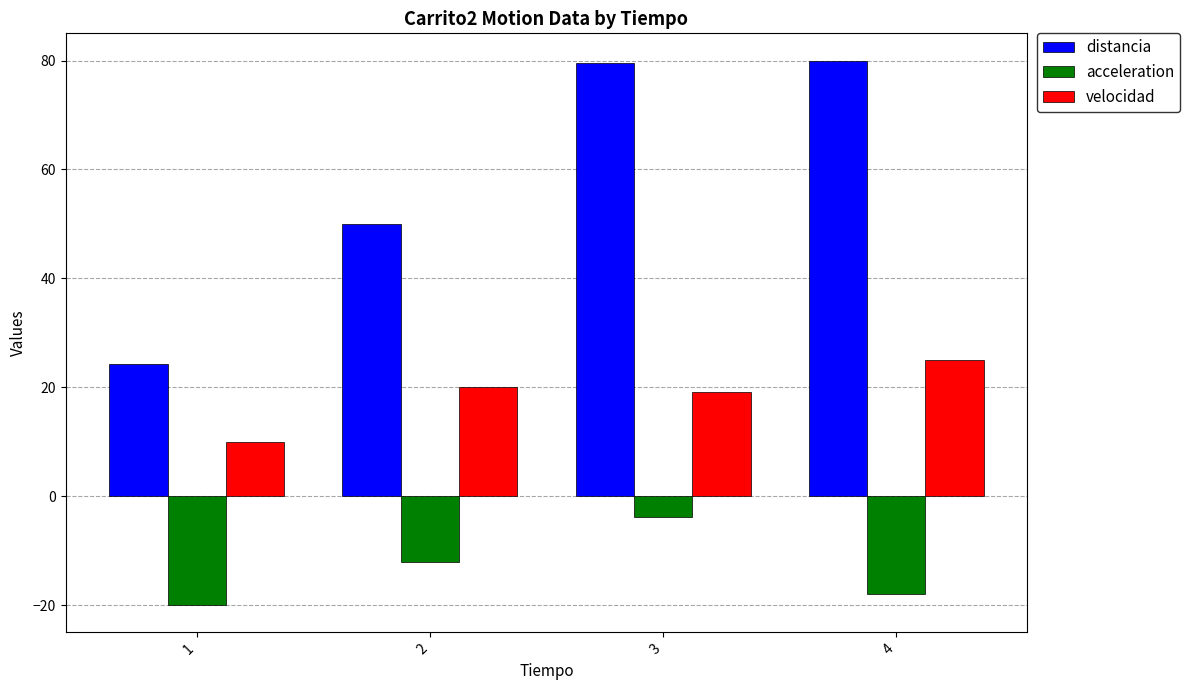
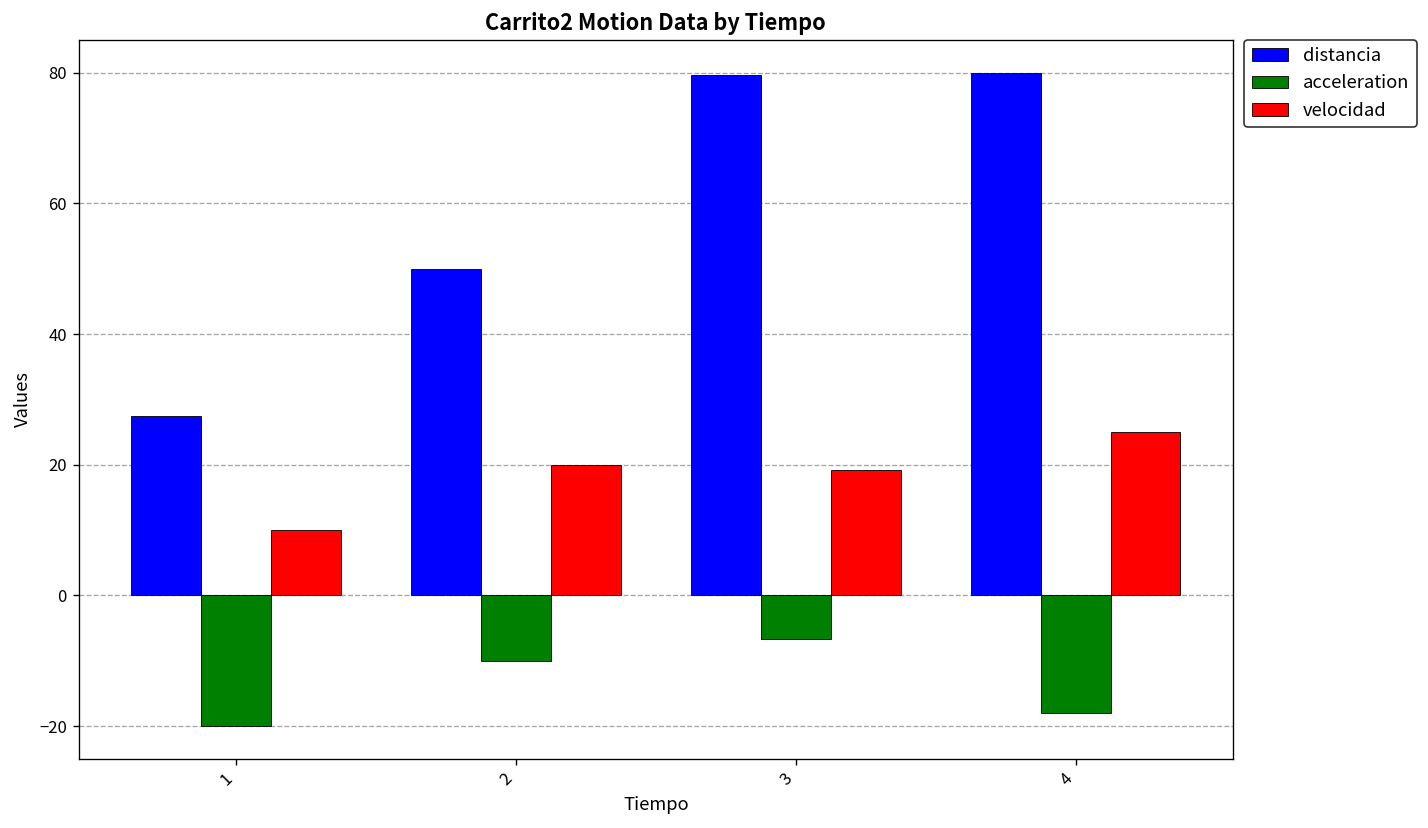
distancia, 1: 24 -> 28
acceleration, 2: -12 -> -10
acceleration, 3: -4 -> -7
